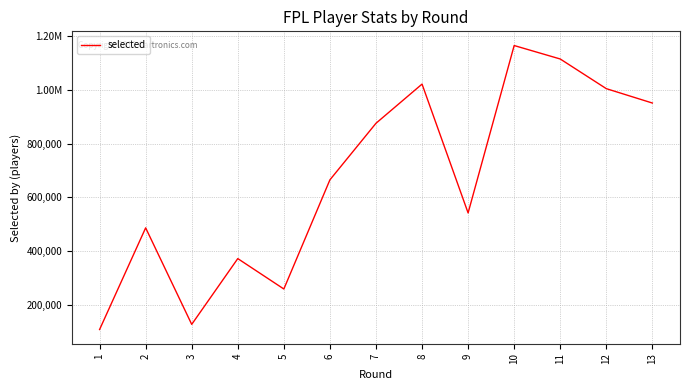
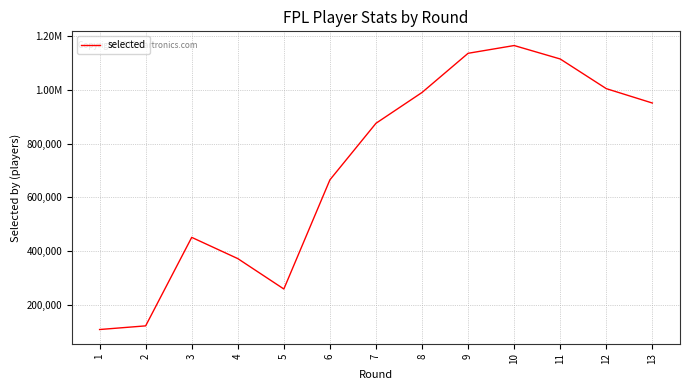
2: 490,000 -> 120,000
3: 130,000 -> 450,000
8: 1,020,000 -> 990,000
9: 540,000 -> 1,140,000
